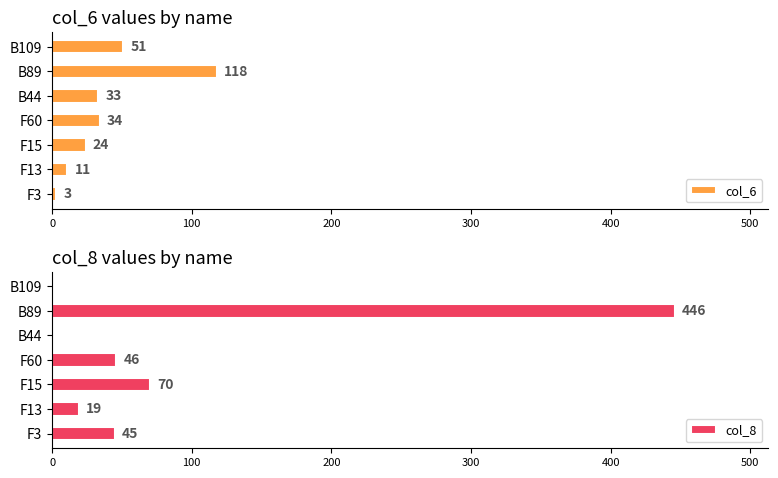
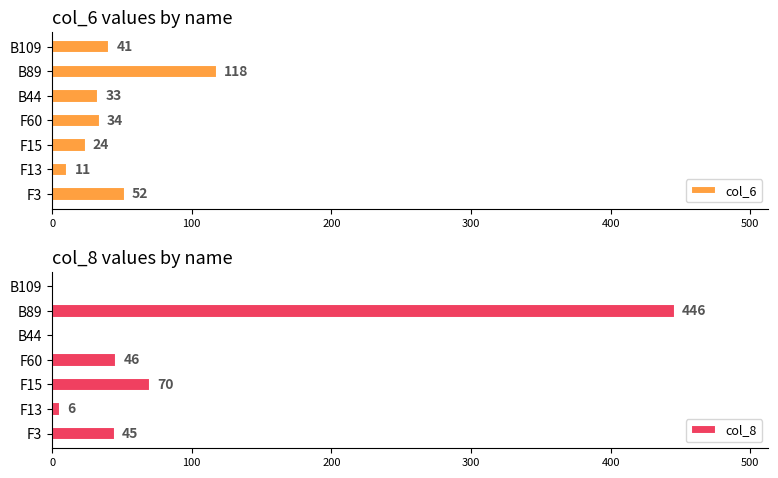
col_6 values by name, B109: 51 -> 41
col_6 values by name, F3: 3 -> 52
col_8 values by name, F13: 19 -> 6
